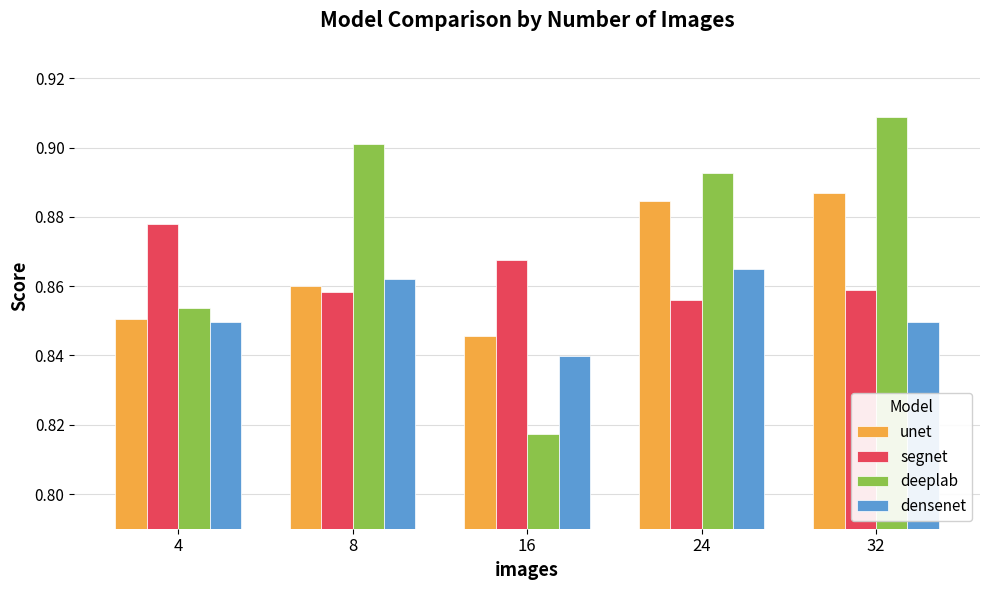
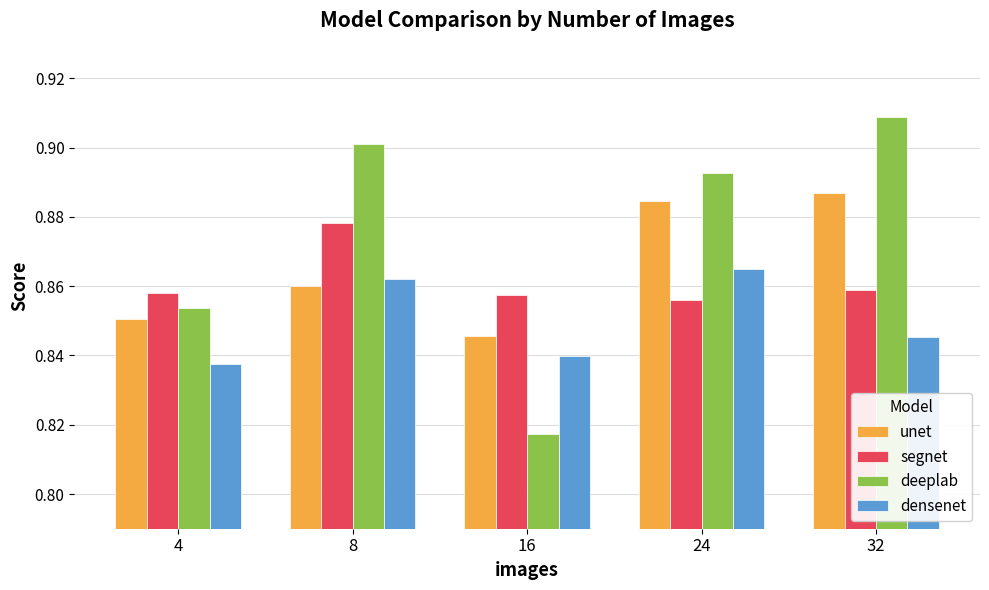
segnet, 4: 0.878 -> 0.858
densenet, 4: 0.850 -> 0.838
segnet, 8: 0.858 -> 0.878
segnet, 16: 0.867 -> 0.857
densenet, 32: 0.850 -> 0.845
